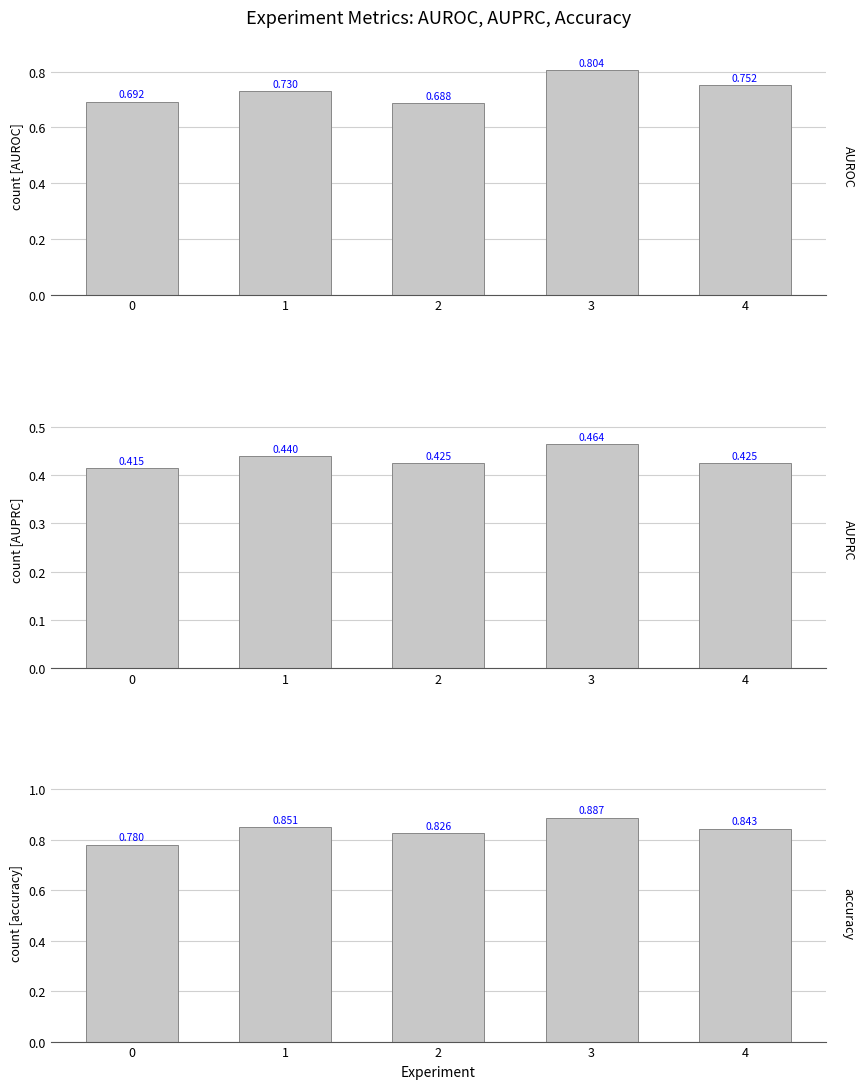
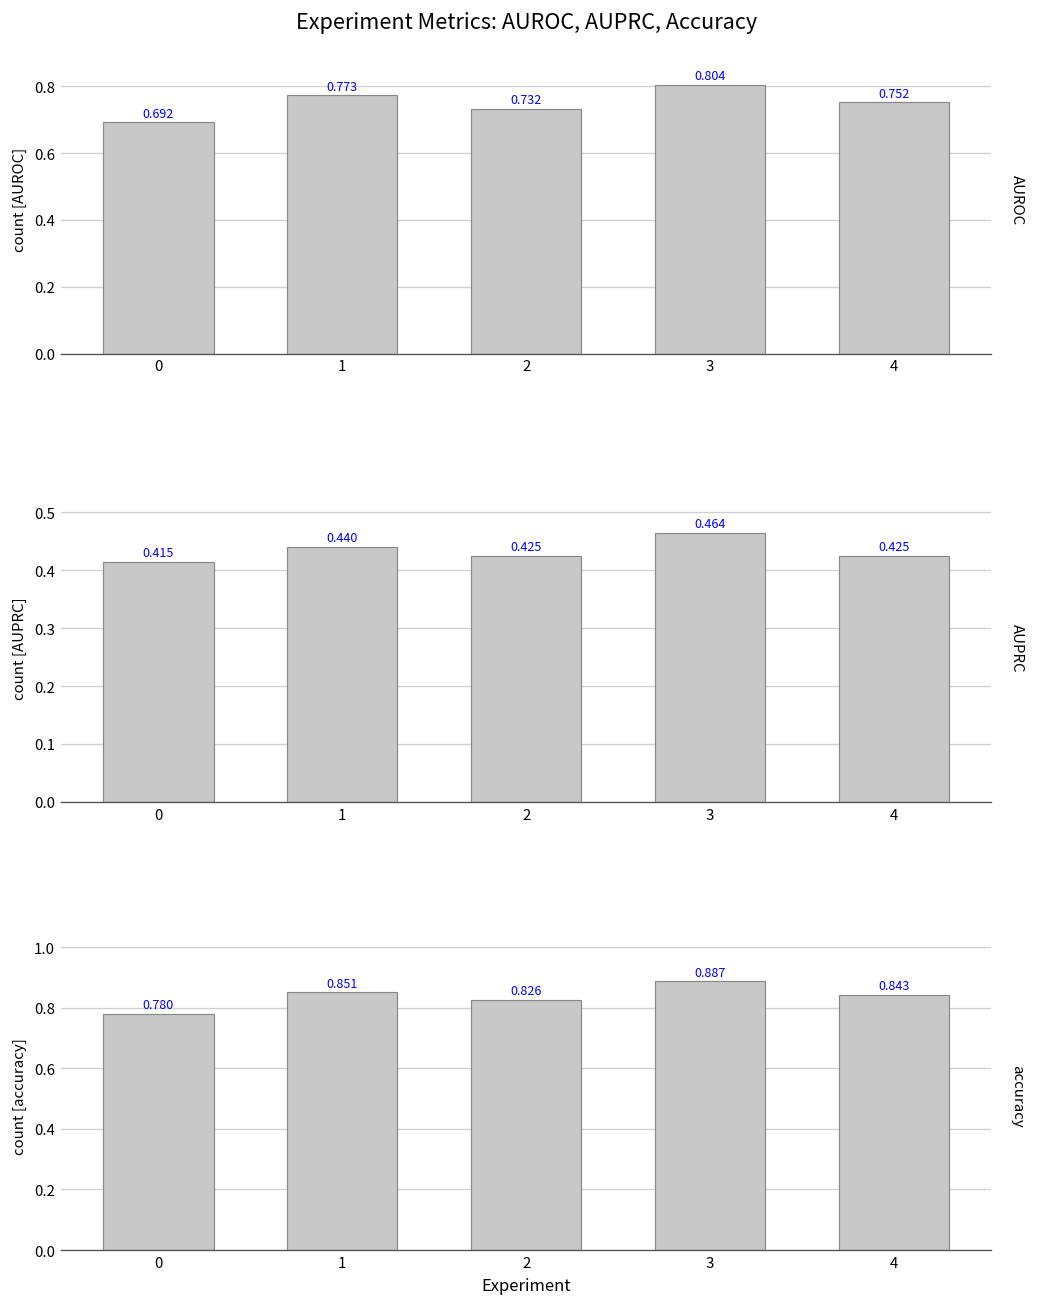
Experiment Metrics: AUROC, AUPRC, Accuracy, 1: 0.730 -> 0.773
Experiment Metrics: AUROC, AUPRC, Accuracy, 2: 0.688 -> 0.732
